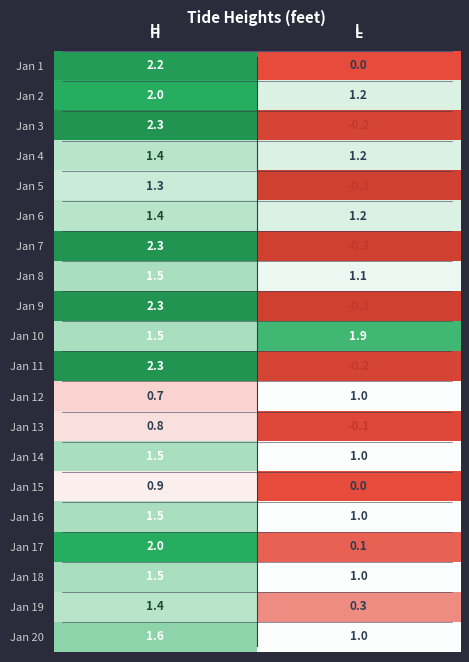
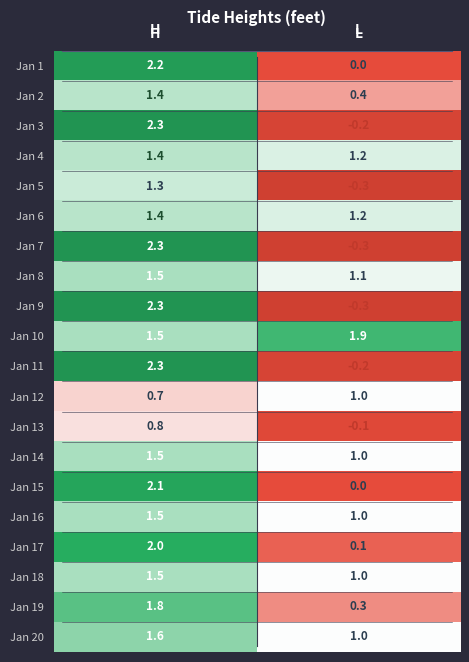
Jan 2, H: 2.0 -> 1.4
Jan 2, L: 1.2 -> 0.4
Jan 15, H: 0.9 -> 2.1
Jan 19, H: 1.4 -> 1.8
